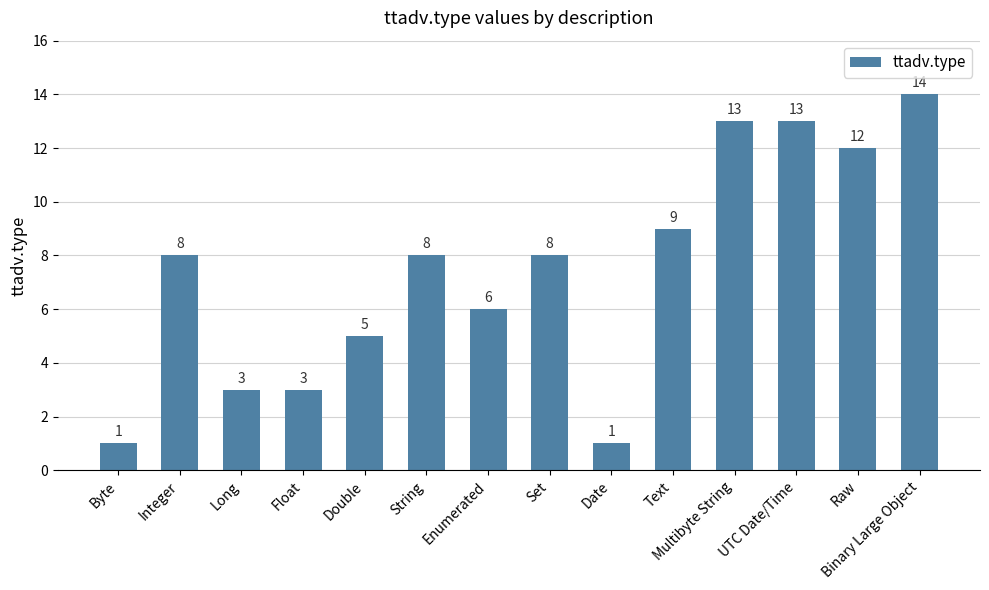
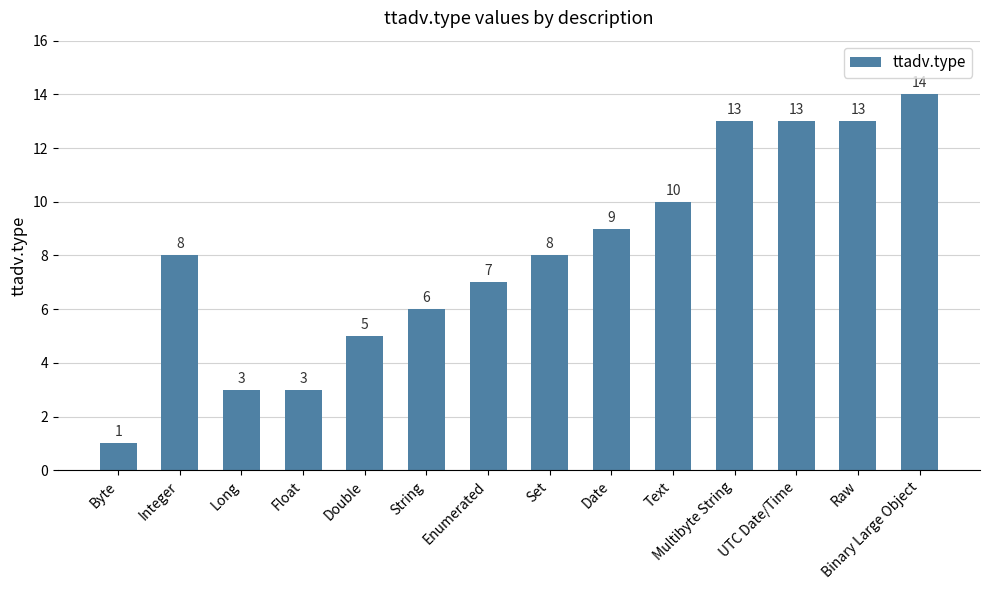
String: 8 -> 6
Enumerated: 6 -> 7
Date: 1 -> 9
Text: 9 -> 10
Raw: 12 -> 13
